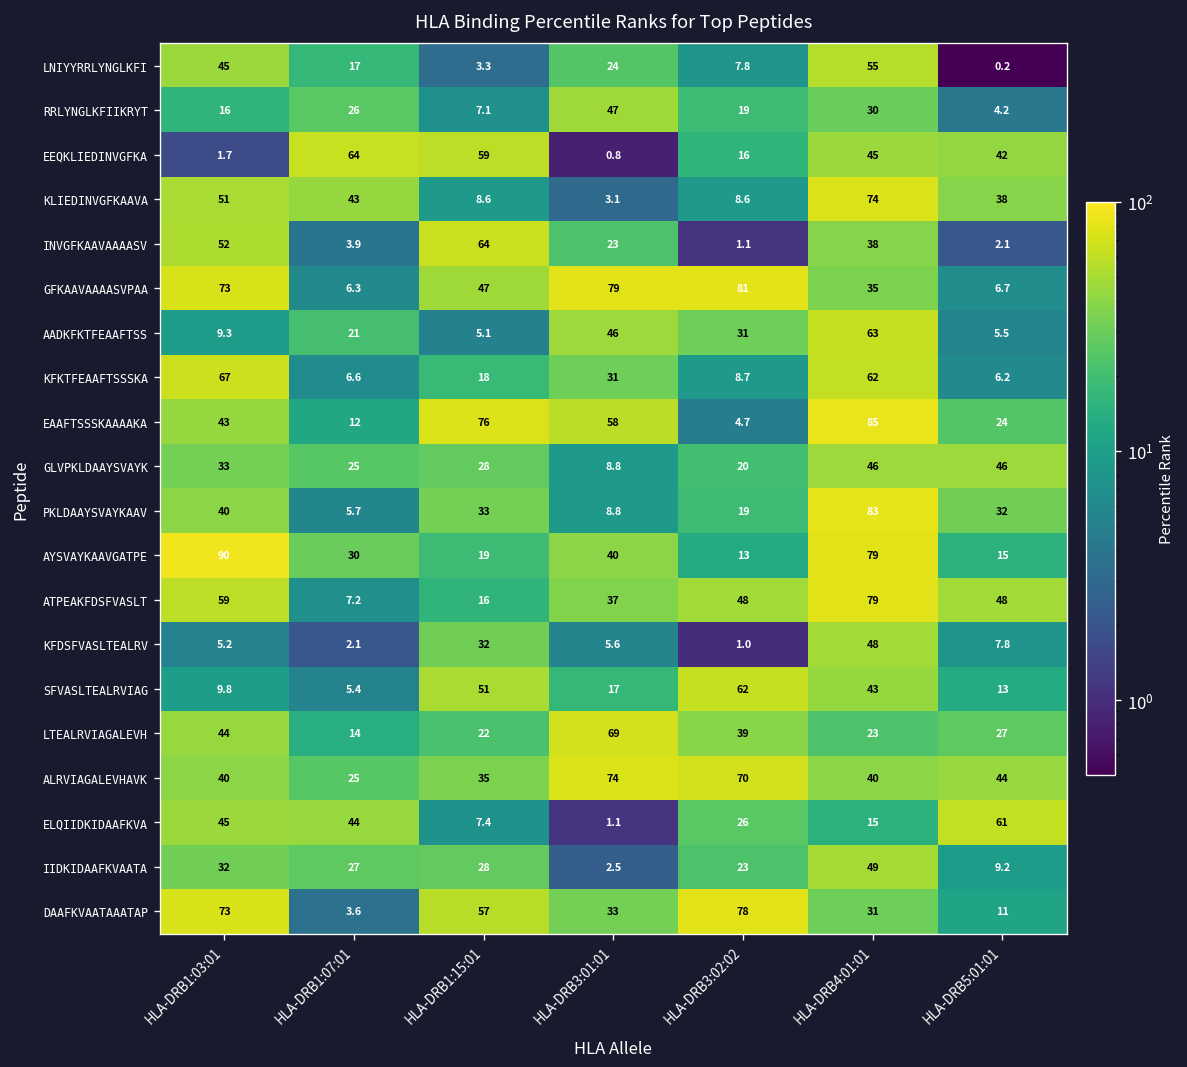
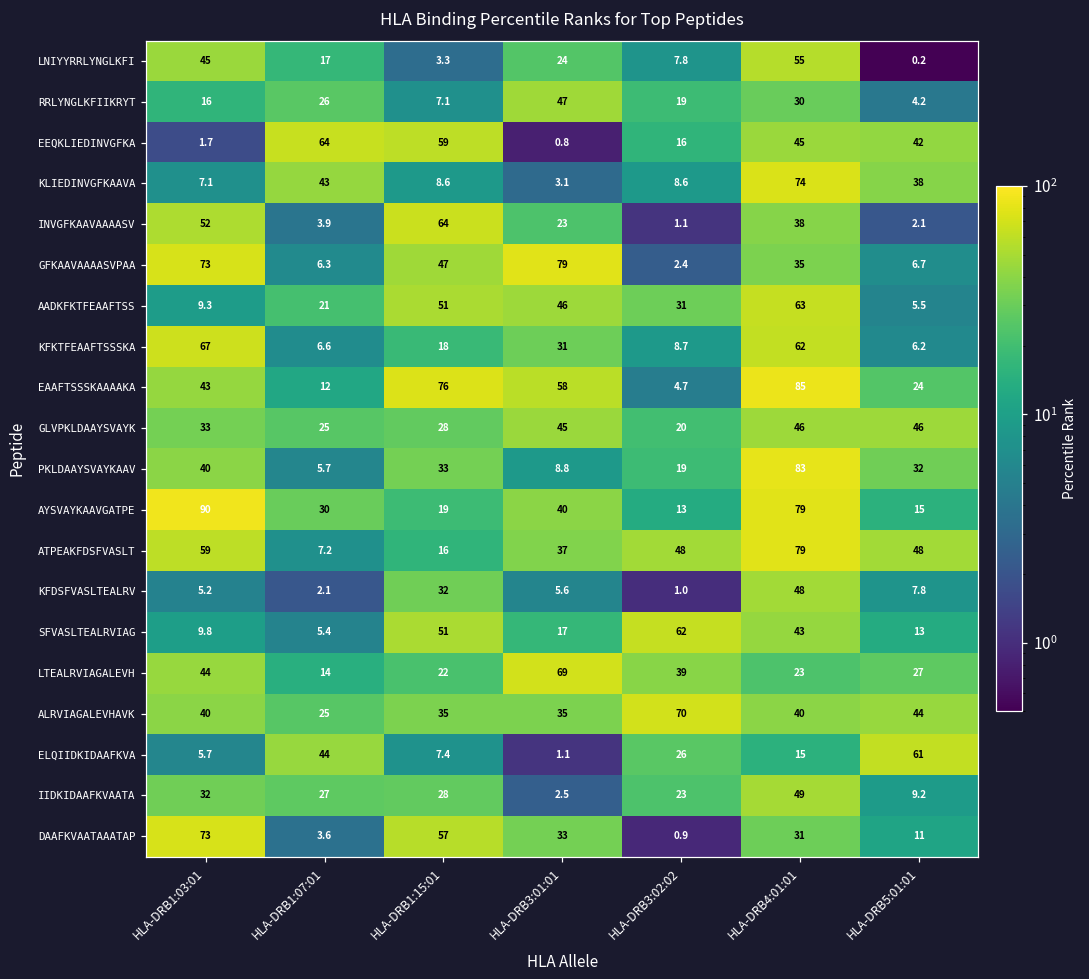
KLIEDINVGFKAAVA, HLA-DRB1:03:01: 51 -> 7.1
GFKAAVAAAASVPAA, HLA-DRB3:02:02: 81 -> 2.4
AADKFKTFEAAFTSS, HLA-DRB1:15:01: 5.1 -> 51
GLVPKLDAAYSVAYK, HLA-DRB3:01:01: 8.8 -> 45
ALRVIAGALEVHAVK, HLA-DRB3:01:01: 74 -> 35
ELQIIDKIDAAFKVA, HLA-DRB1:03:01: 45 -> 5.7
DAAFKVAATAAATAP, HLA-DRB3:02:02: 78 -> 0.9
